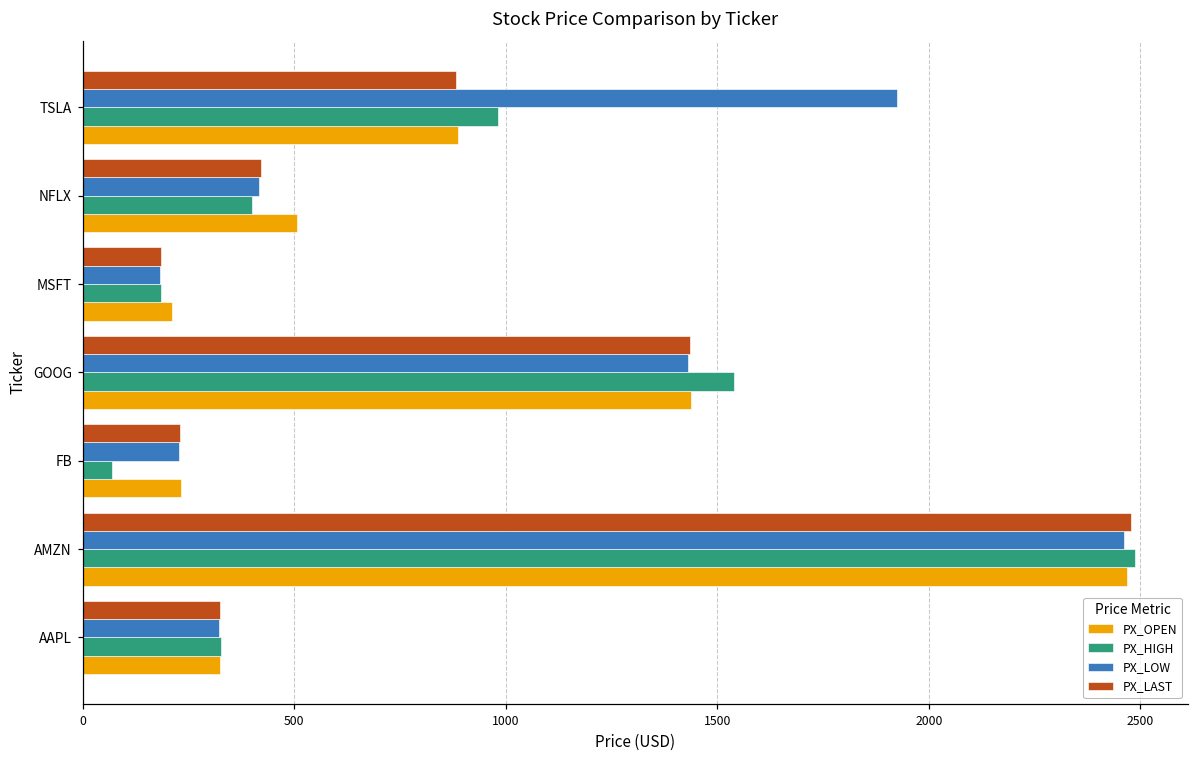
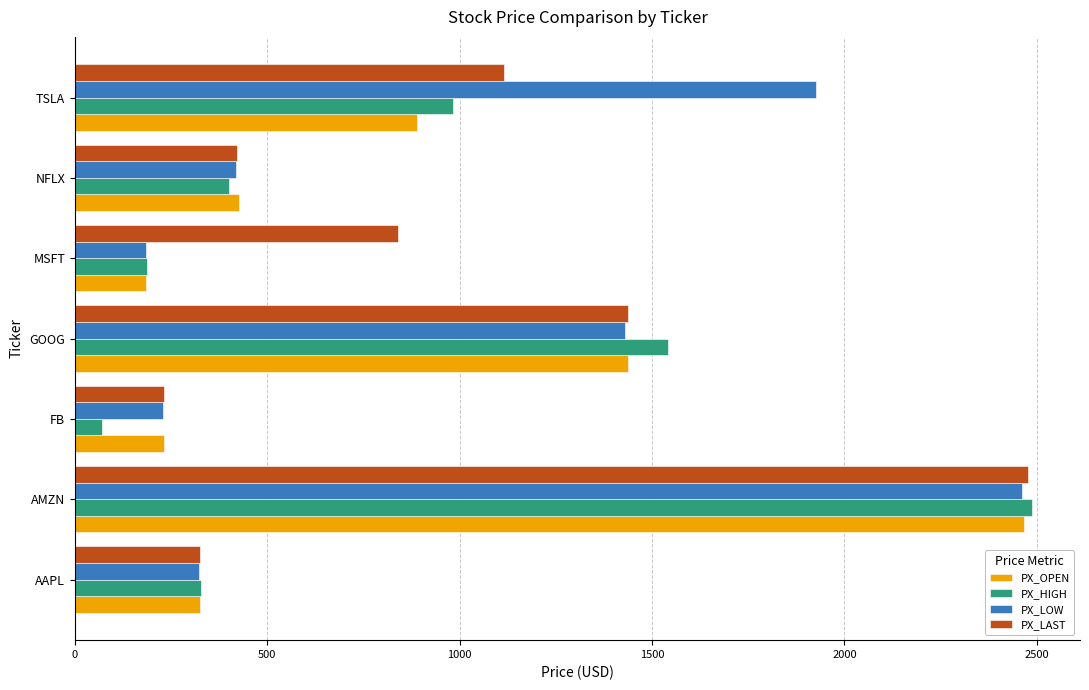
PX_LAST, TSLA: 880 -> 1110
PX_OPEN, NFLX: 510 -> 430
PX_LAST, MSFT: 190 -> 840
PX_OPEN, MSFT: 210 -> 180
